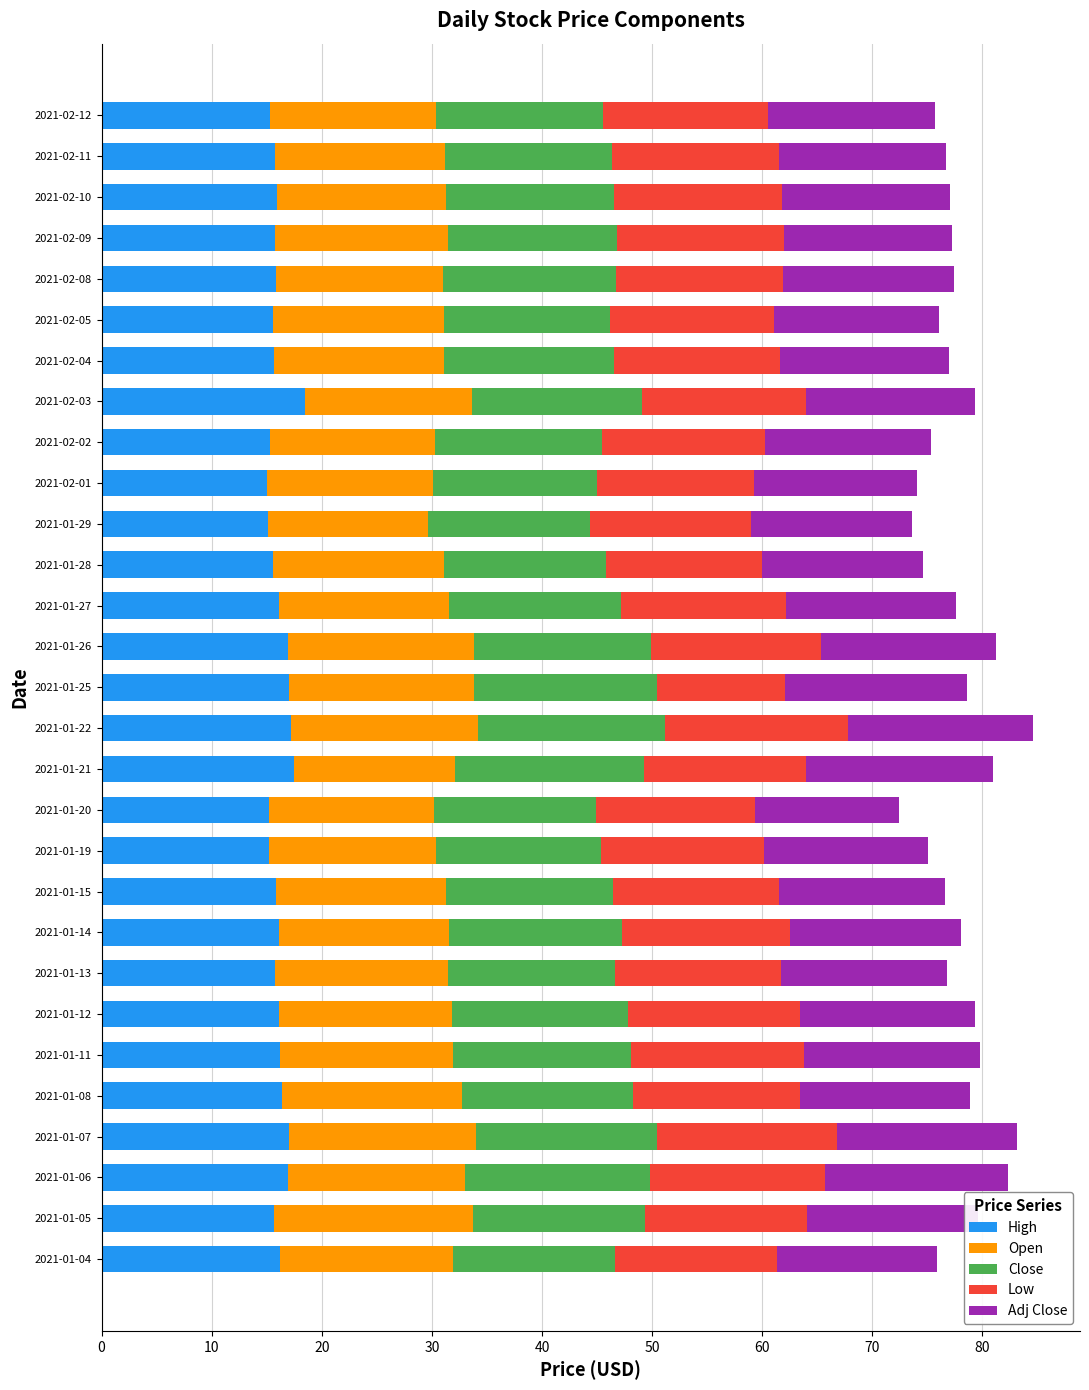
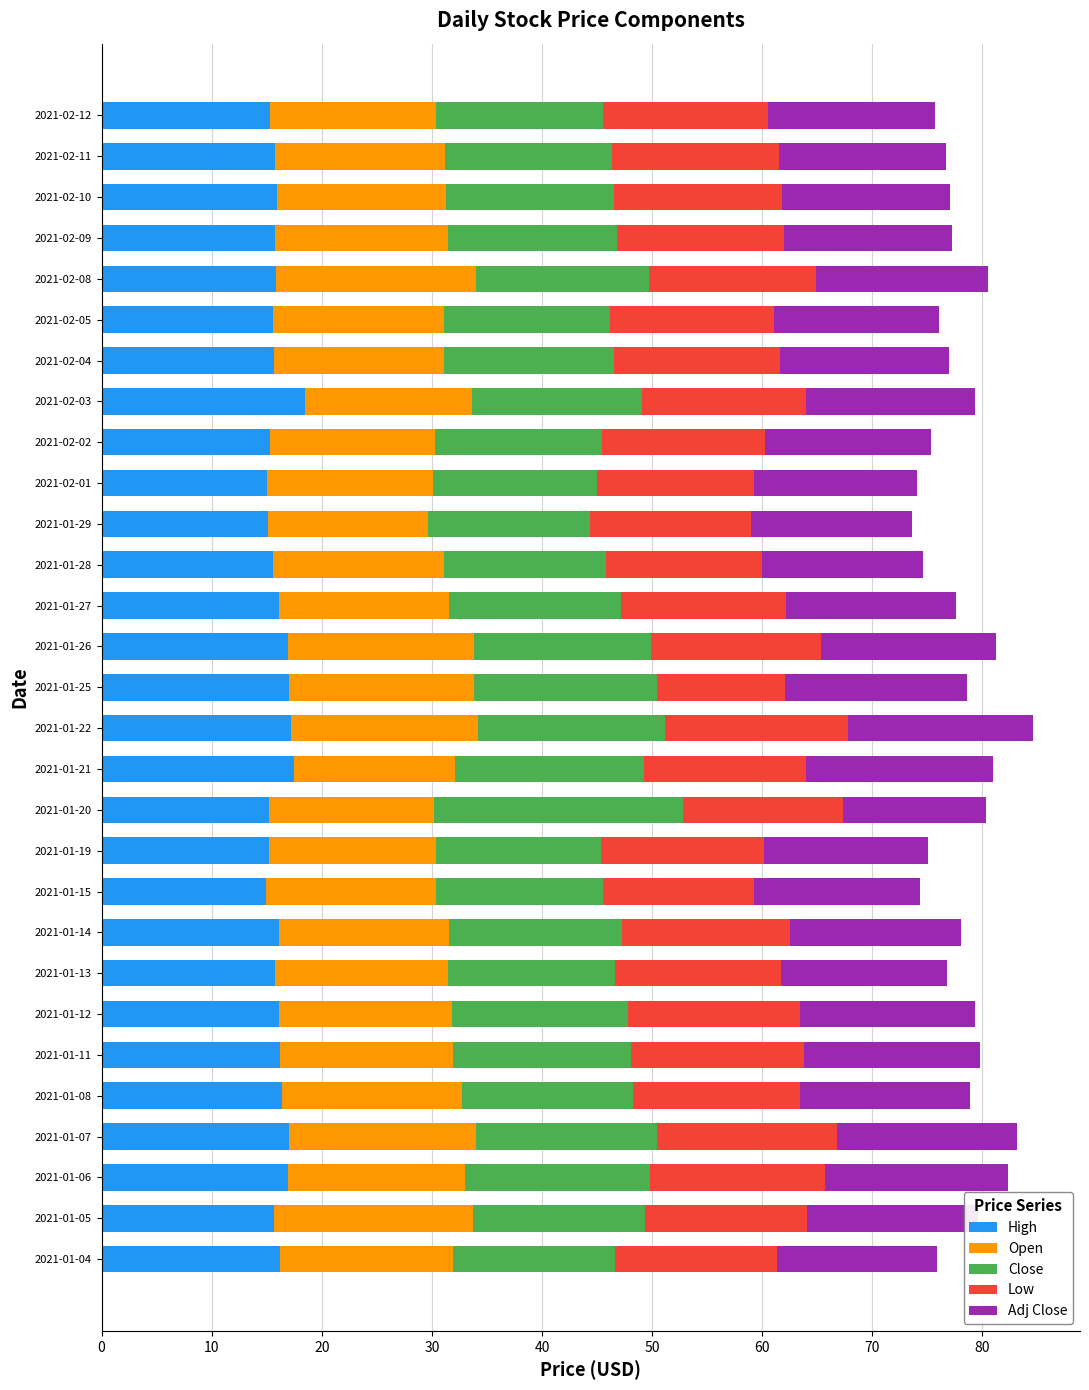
Open, 2021-02-08: 15.2 -> 18.2
Close, 2021-01-20: 14.7 -> 22.6
High, 2021-01-15: 15.9 -> 15.0
Low, 2021-01-15: 15.1 -> 13.8
